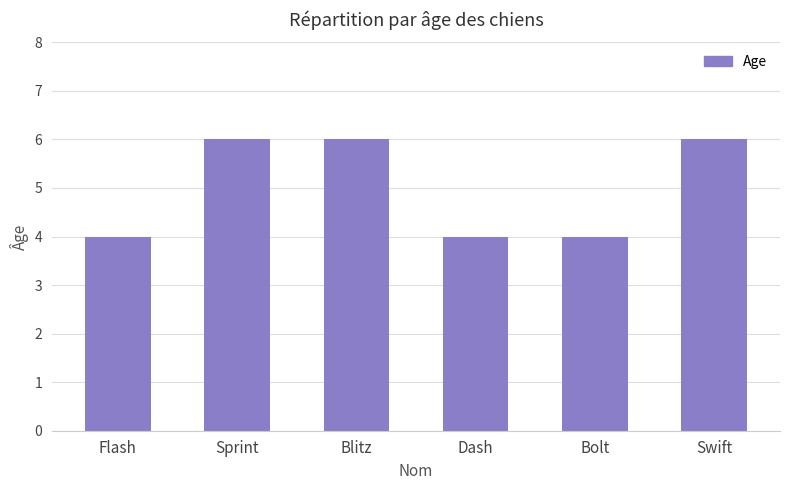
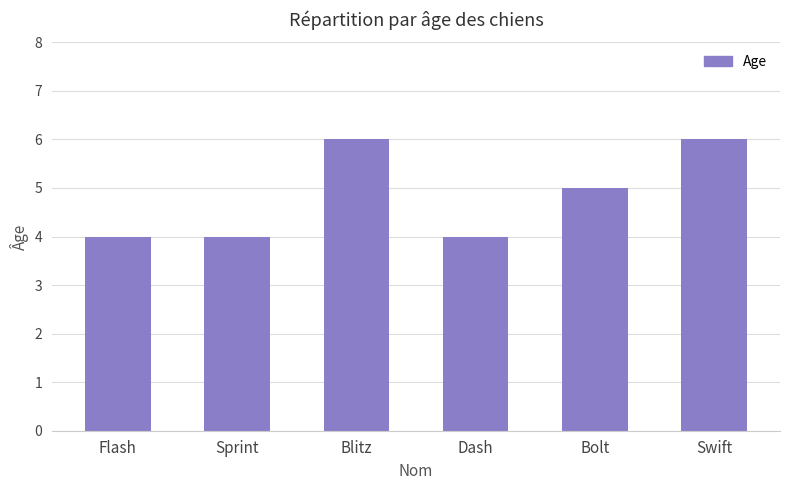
Sprint: 6 -> 4
Bolt: 4 -> 5
